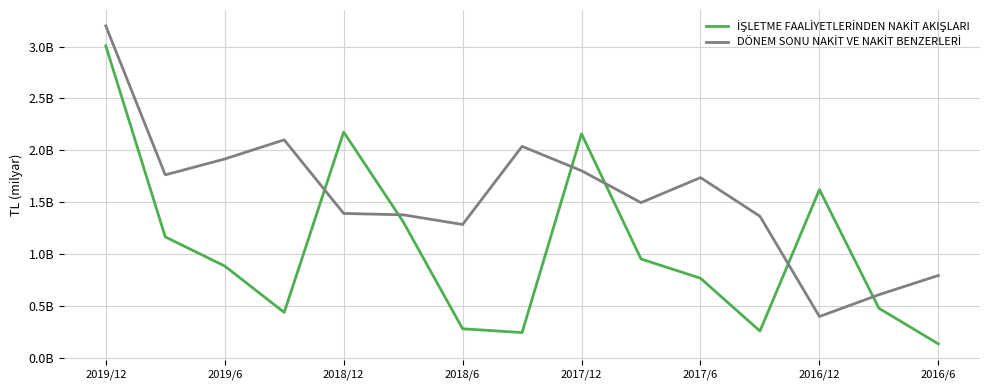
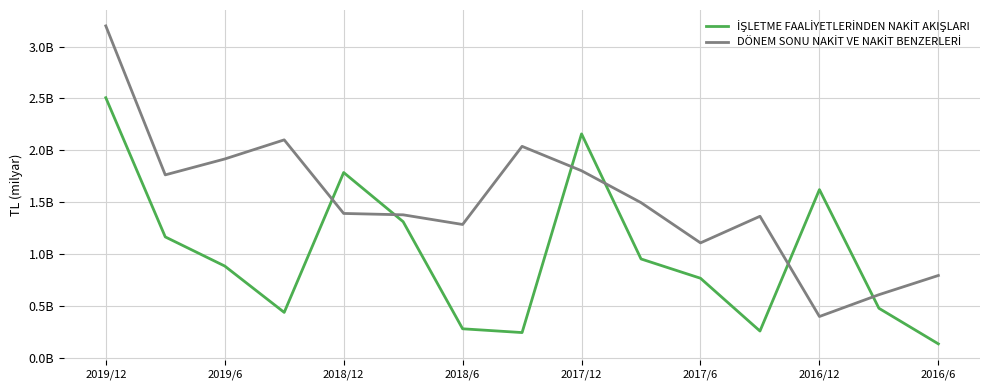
İŞLETME FAALİYETLERİNDEN NAKİT AKIŞLARI, 2019/12: 3010000000 -> 2510000000
İŞLETME FAALİYETLERİNDEN NAKİT AKIŞLARI, 2018/12: 2180000000 -> 1790000000
DÖNEM SONU NAKİT VE NAKİT BENZERLERİ, 2017/6: 1740000000 -> 1110000000
